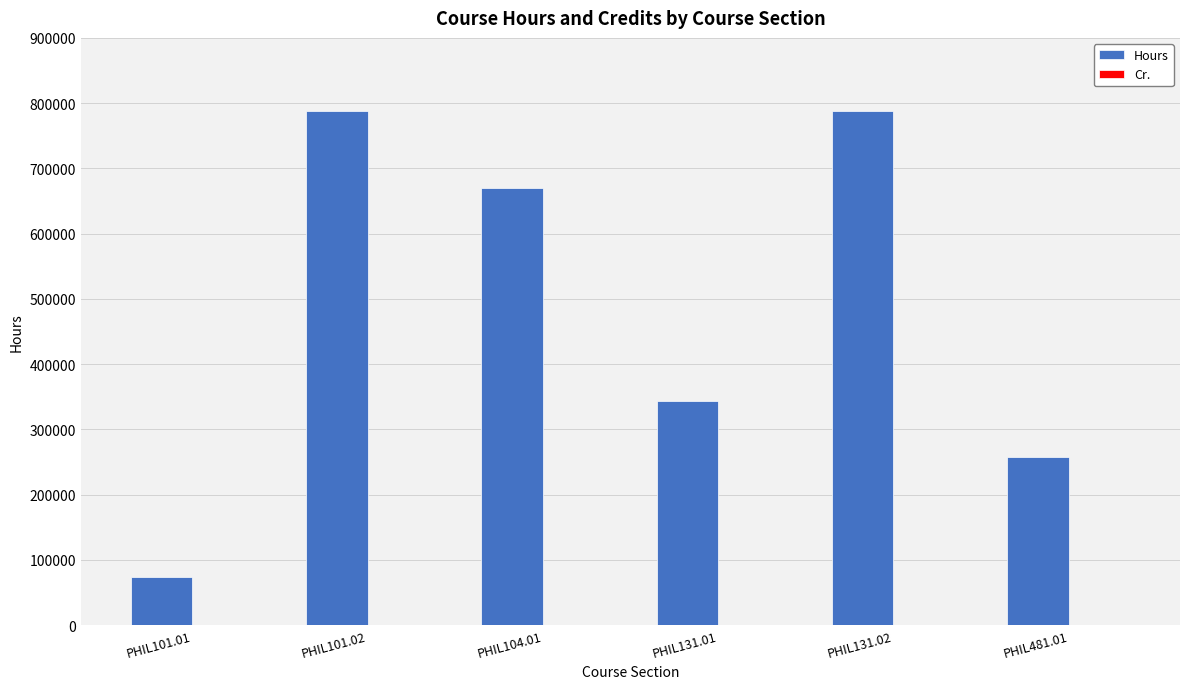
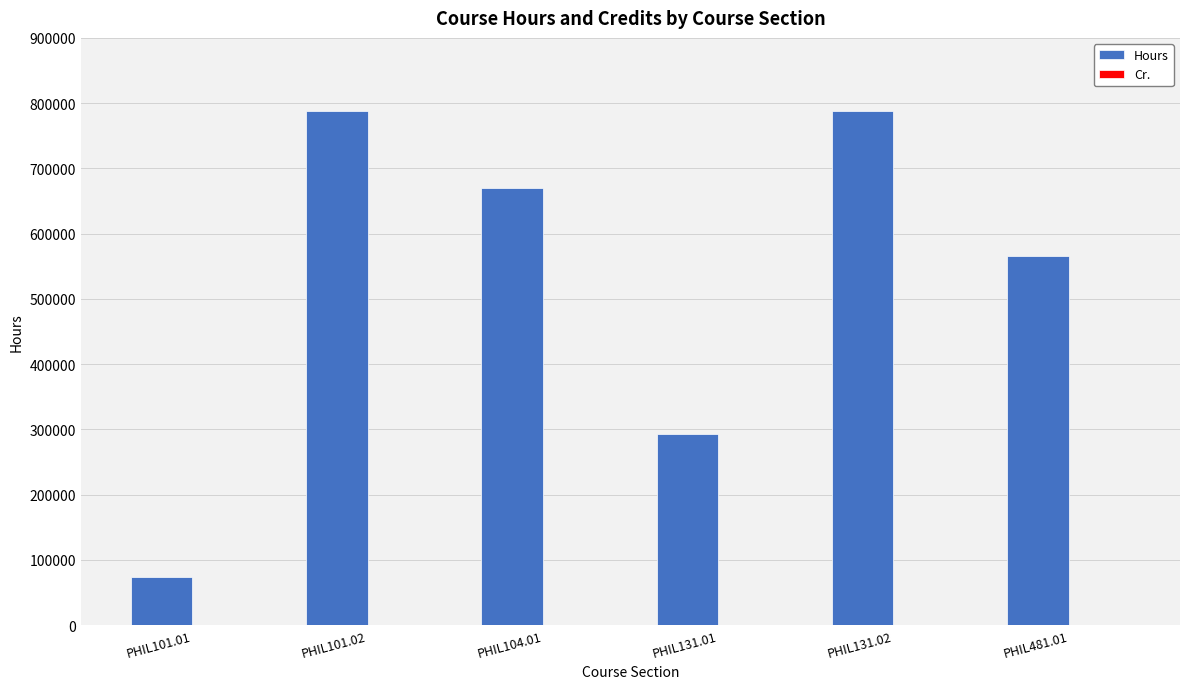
Hours, PHIL131.01: 340000 -> 290000
Hours, PHIL481.01: 260000 -> 570000
